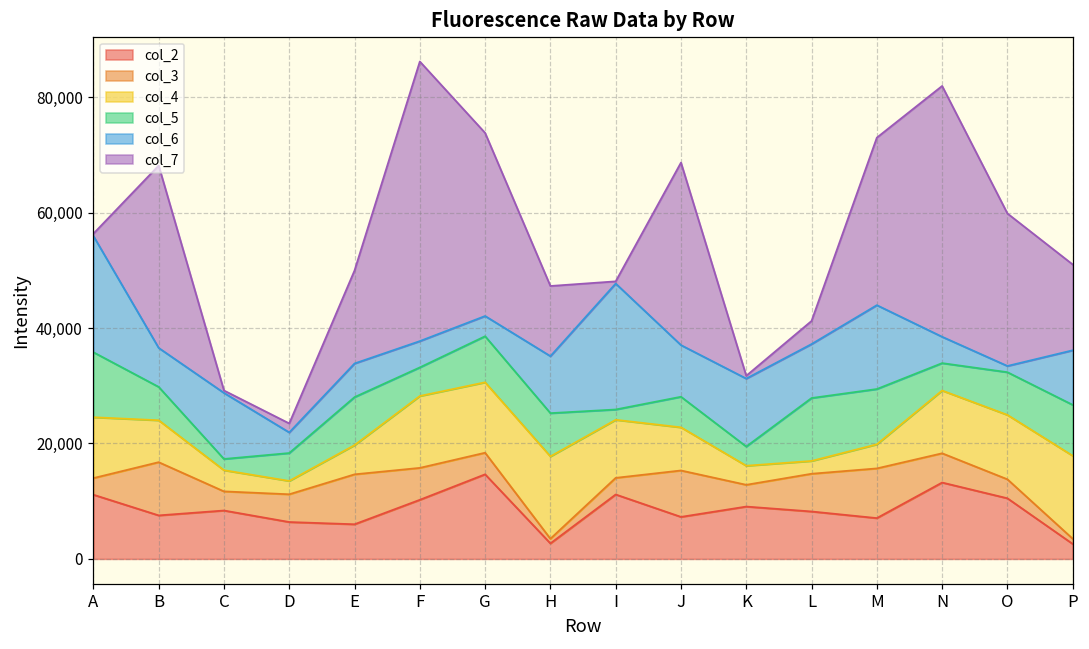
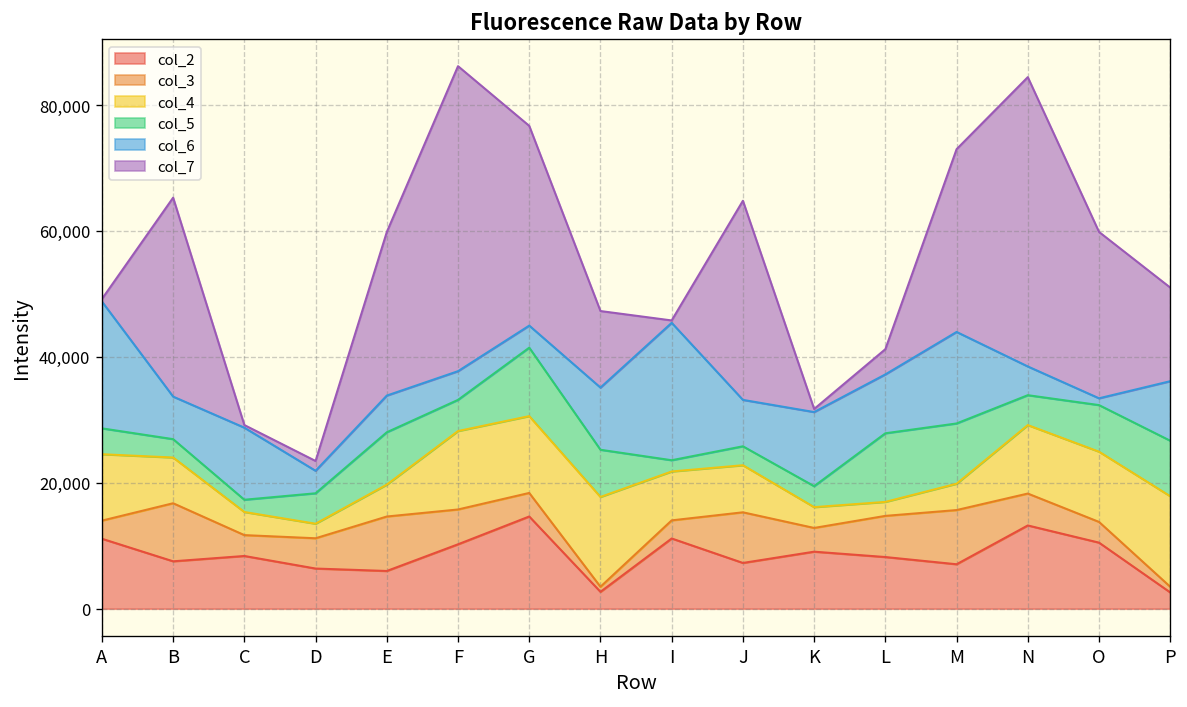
col_5, A: 11,000 -> 4,000
col_5, B: 6,000 -> 3,000
col_7, E: 16,000 -> 26,000
col_5, G: 8,000 -> 11,000
col_4, I: 10,000 -> 8,000
col_5, J: 5,000 -> 3,000
col_6, J: 9,000 -> 7,000
col_7, N: 43,000 -> 46,000
